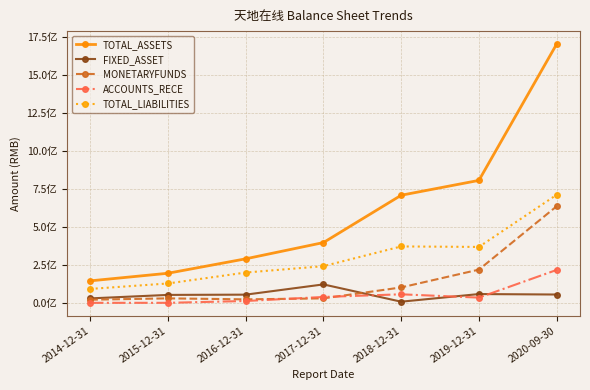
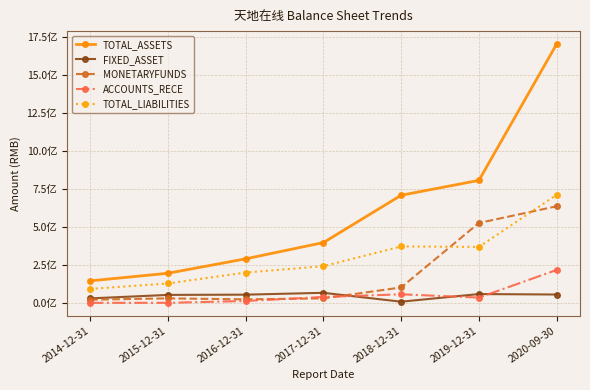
FIXED_ASSET, 2017-12-31: 1.2亿 -> 0.7亿
MONETARYFUNDS, 2019-12-31: 2.2亿 -> 5.3亿
